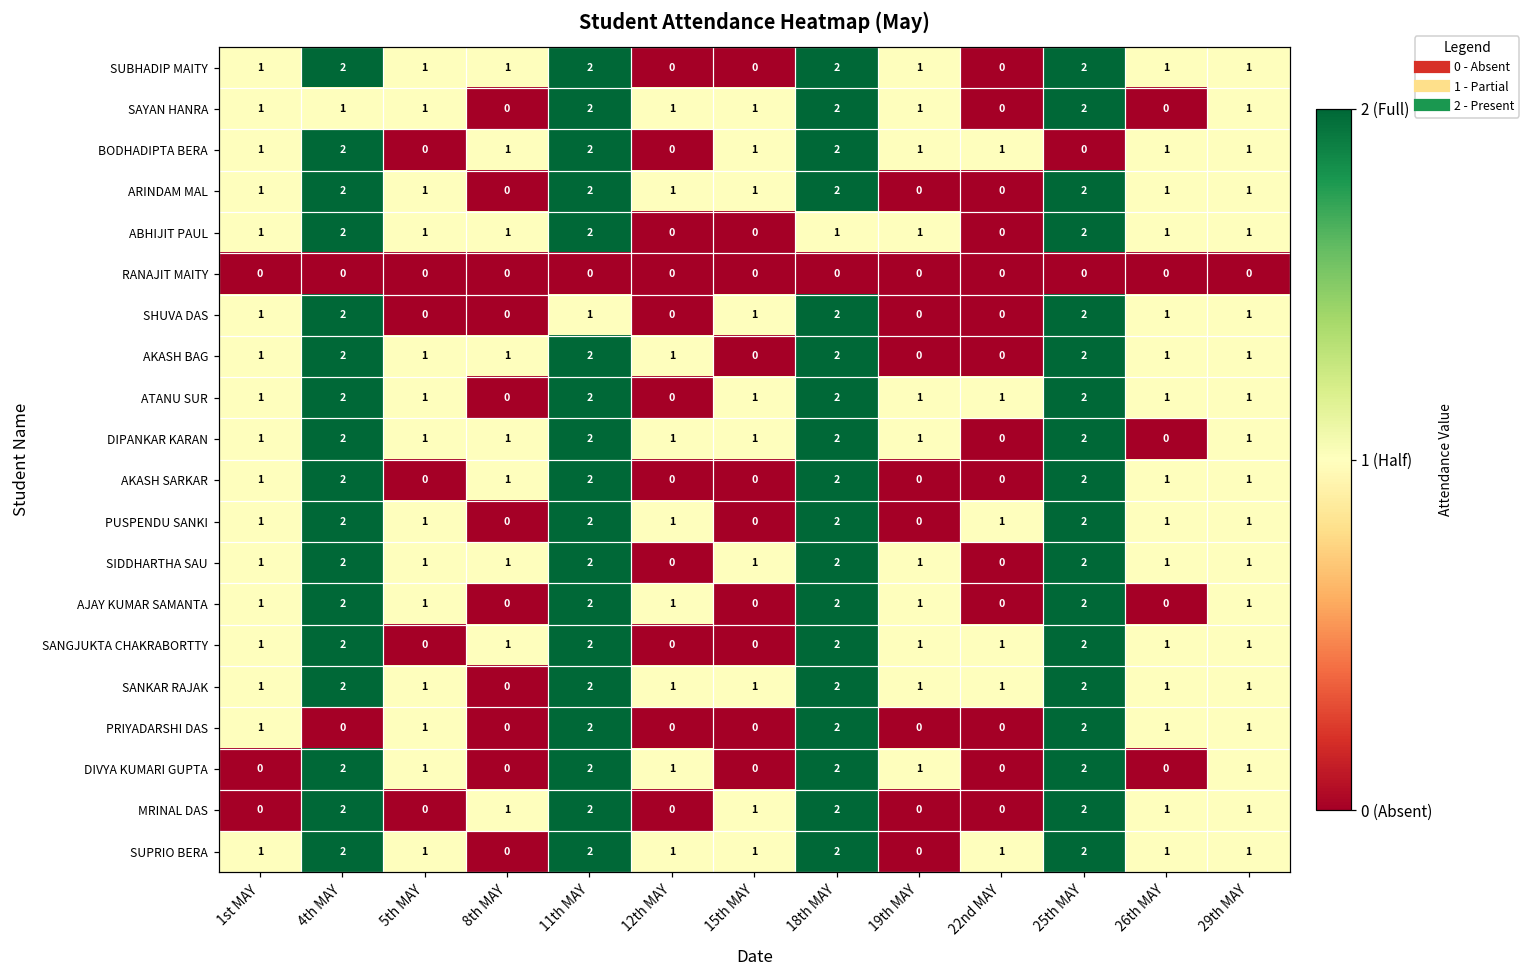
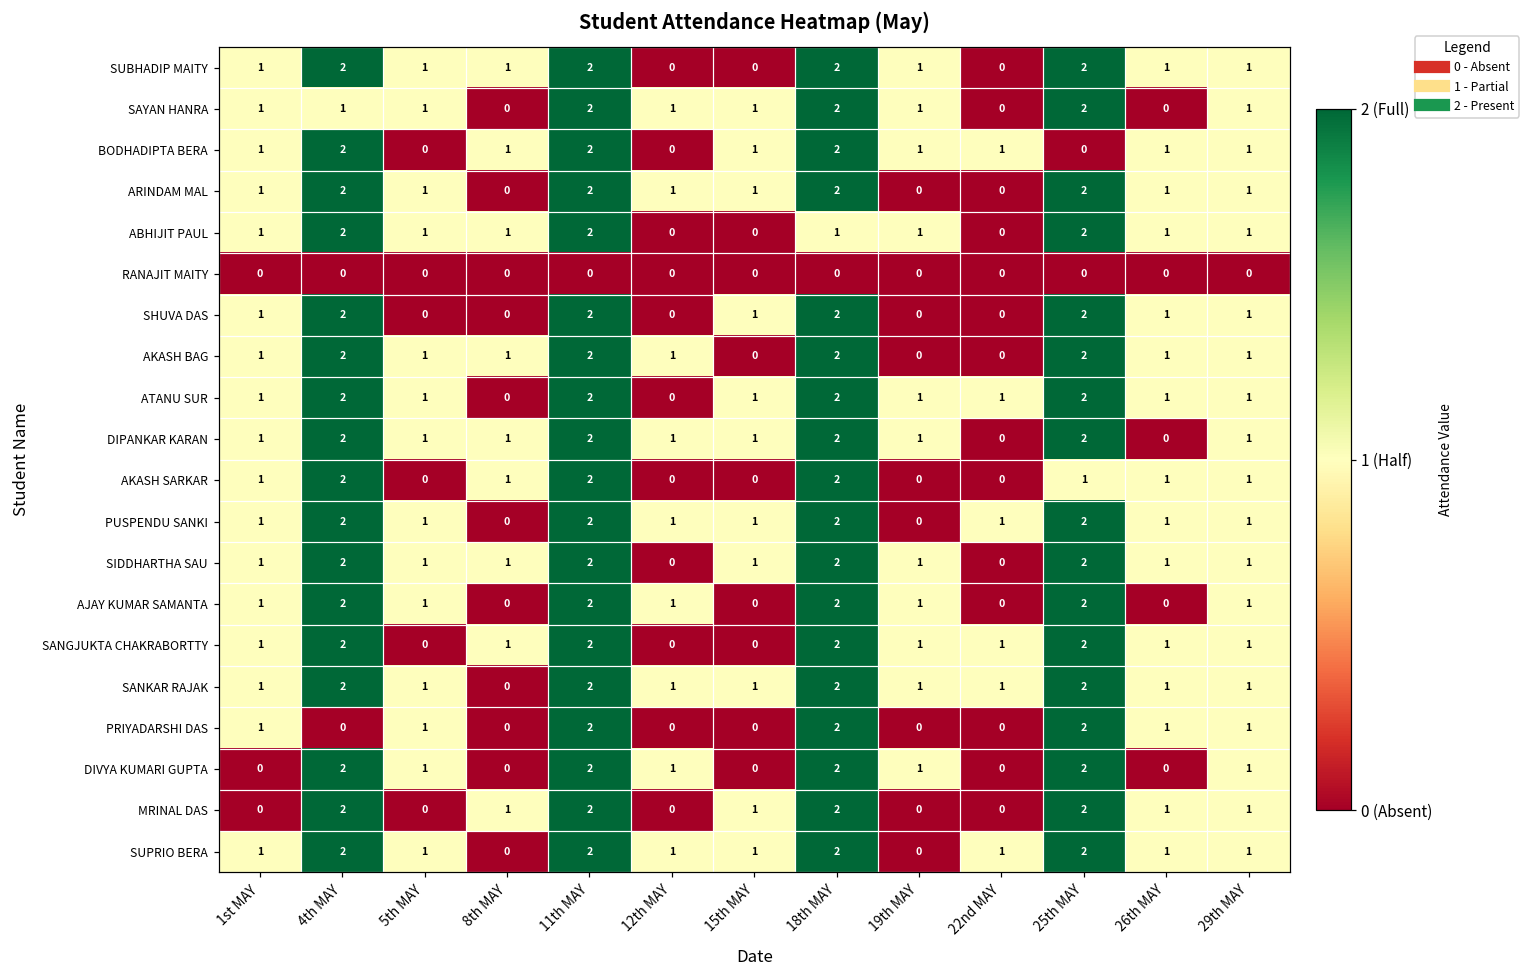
SHUVA DAS, 11th MAY: 1 -> 2
AKASH SARKAR, 25th MAY: 2 -> 1
PUSPENDU SANKI, 15th MAY: 0 -> 1
